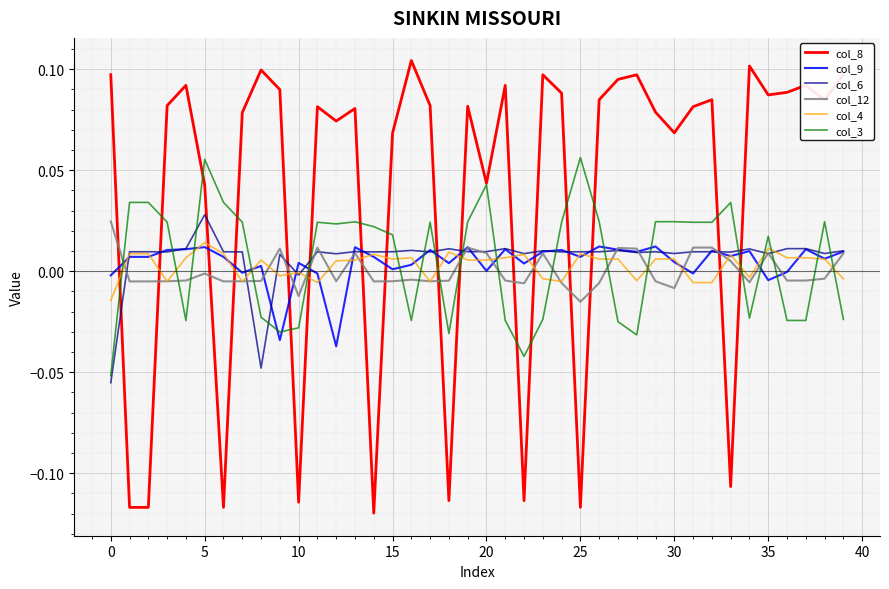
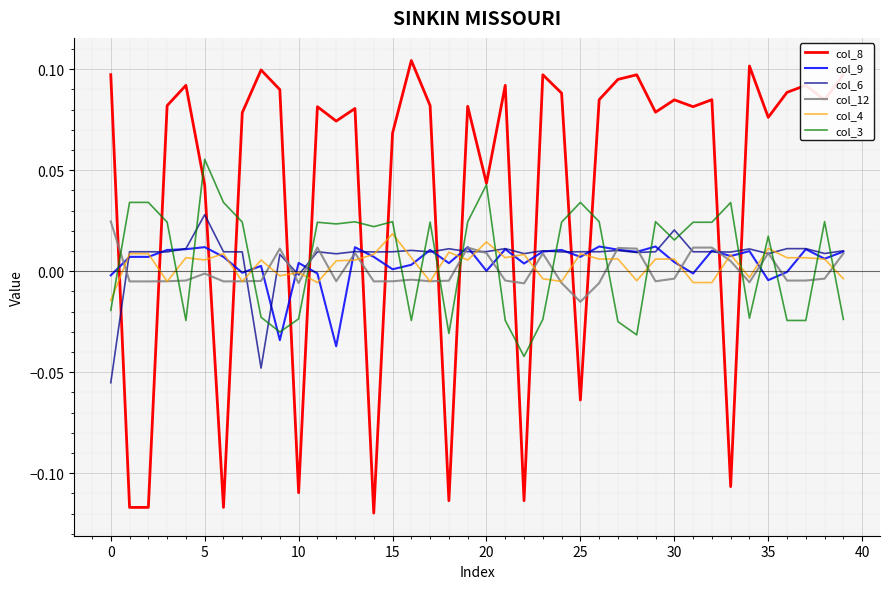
col_3, 0: -0.052 -> -0.019
col_4, 5: 0.014 -> 0.006
col_8, 10: -0.114 -> -0.110
col_12, 10: -0.012 -> -0.006
col_3, 10: -0.028 -> -0.024
col_4, 15: 0.006 -> 0.019
col_3, 15: 0.018 -> 0.025
col_4, 20: 0.006 -> 0.014
col_8, 25: -0.117 -> -0.064
col_3, 25: 0.056 -> 0.034
col_8, 30: 0.069 -> 0.085
col_6, 30: 0.009 -> 0.020
col_12, 30: -0.008 -> -0.004
col_3, 30: 0.025 -> 0.015
col_8, 35: 0.087 -> 0.076
